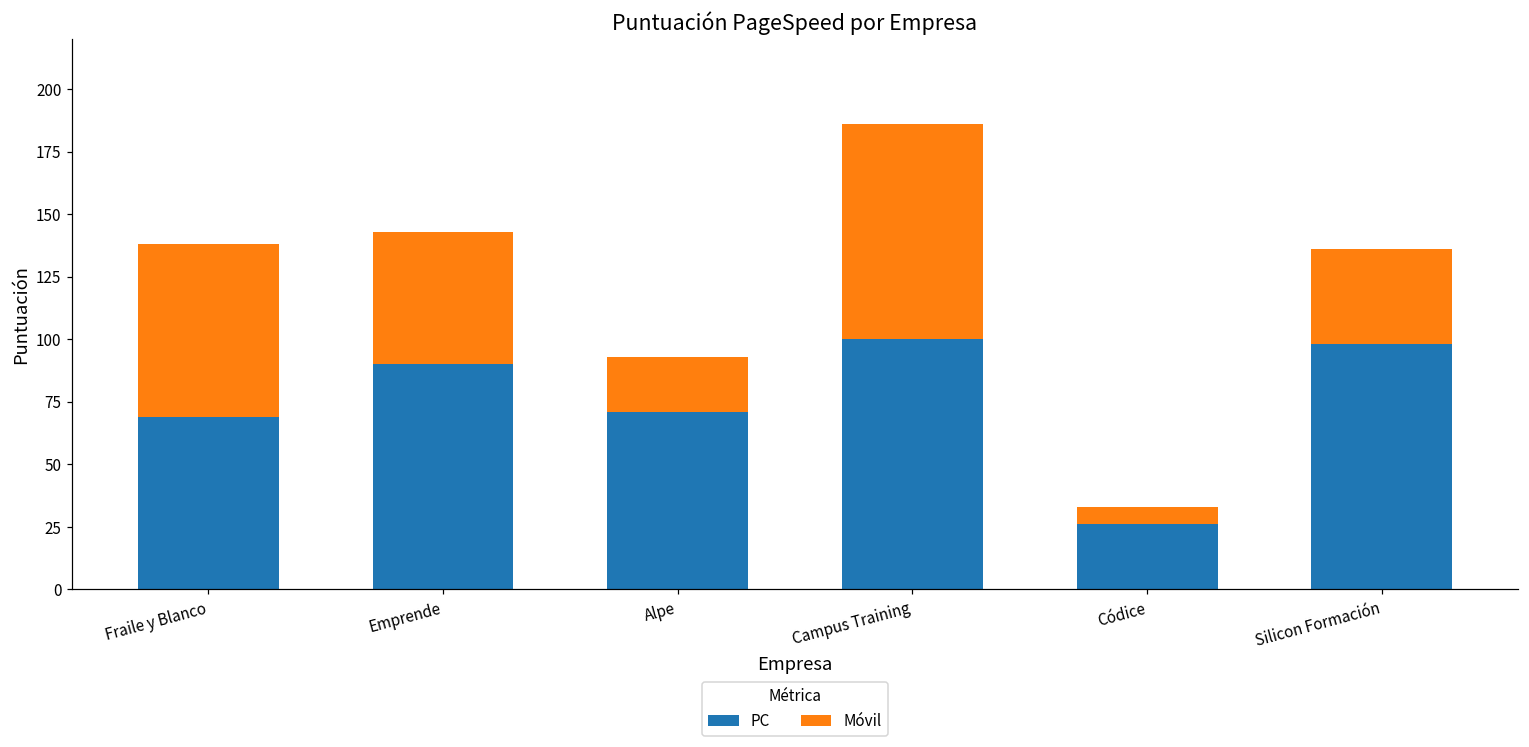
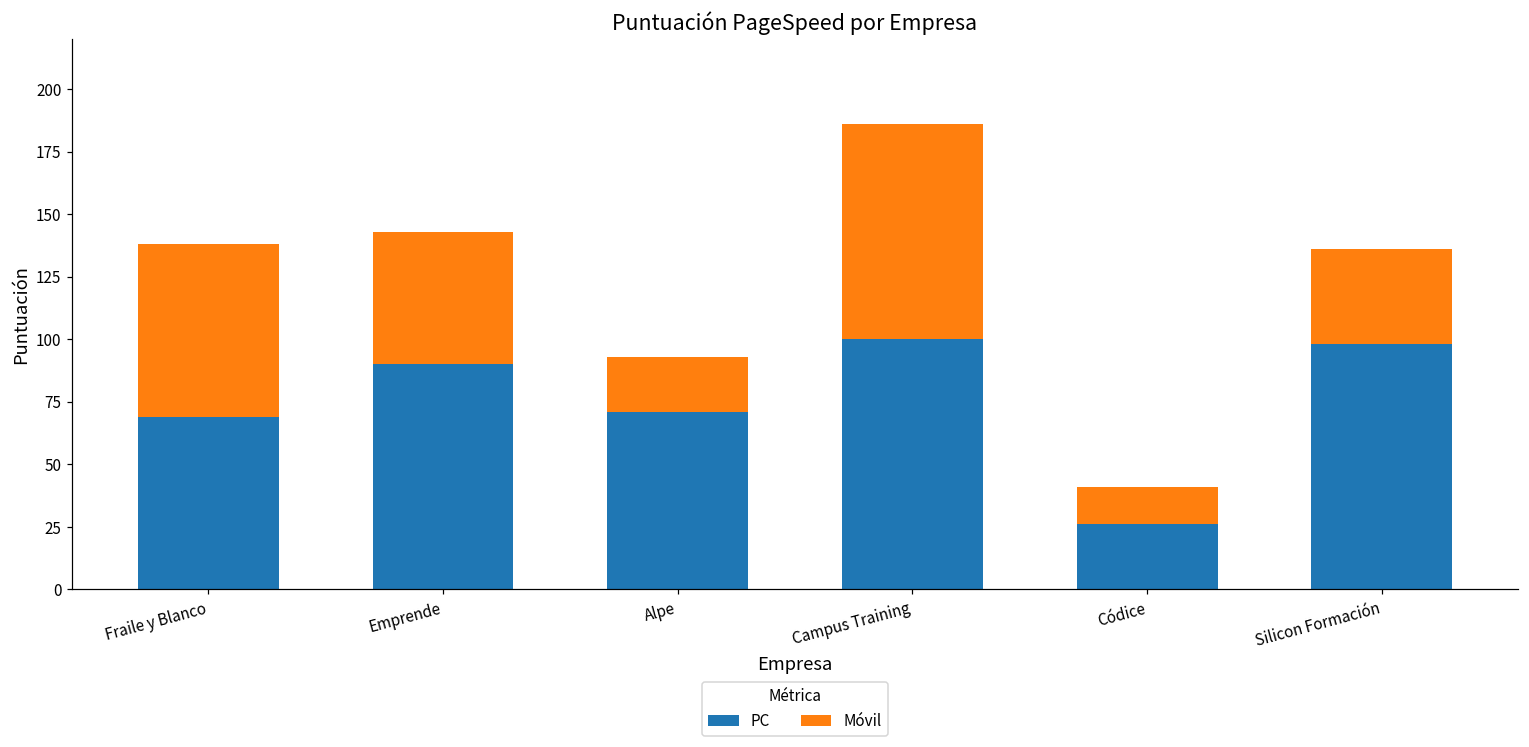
Móvil, Códice: 7 -> 15
